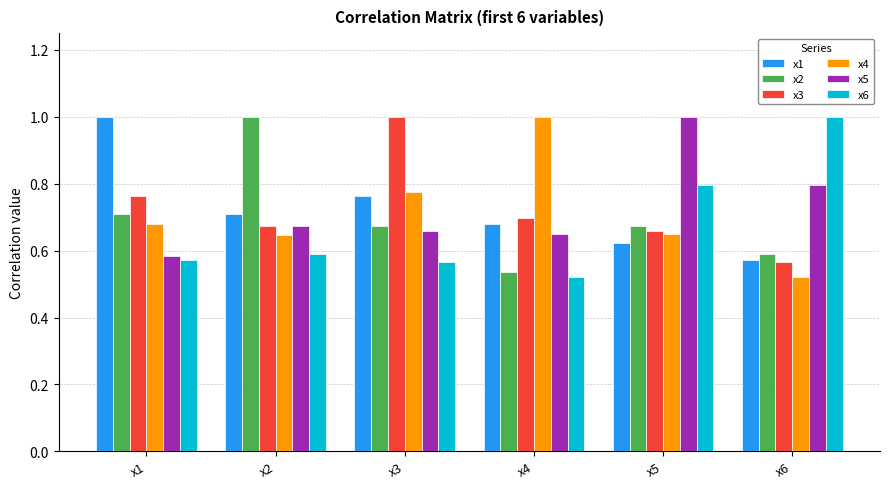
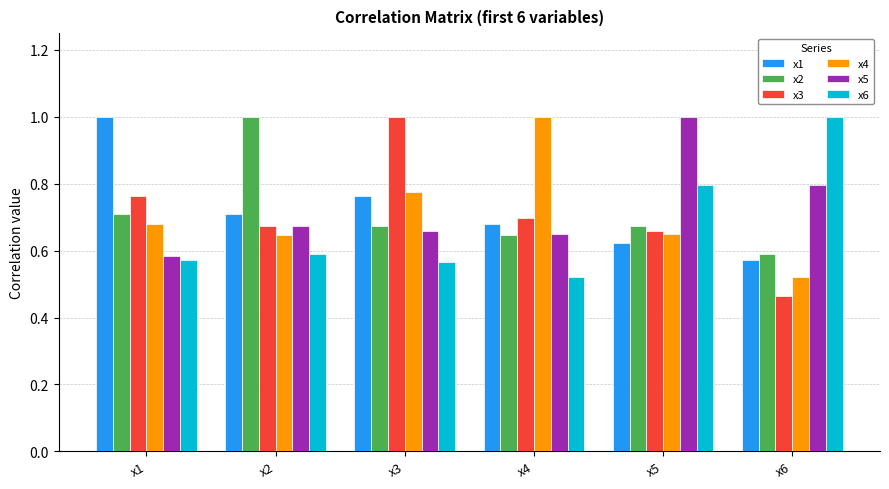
x2, x4: 0.54 -> 0.65
x3, x6: 0.57 -> 0.46
